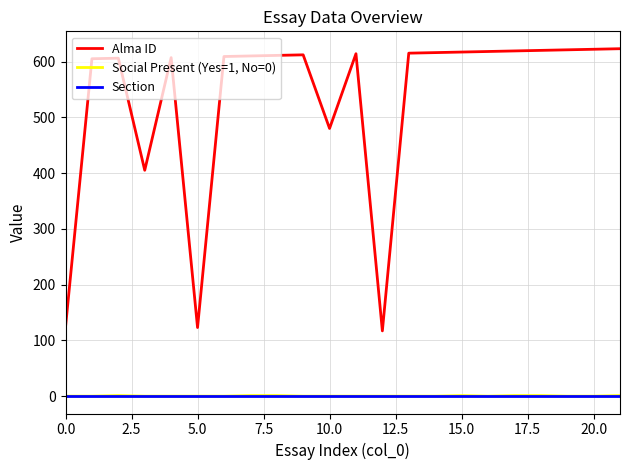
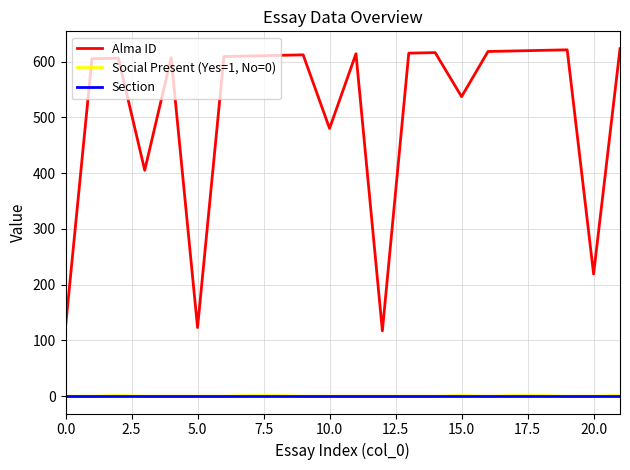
Alma ID, 15.0: 620 -> 540
Alma ID, 20.0: 620 -> 220
